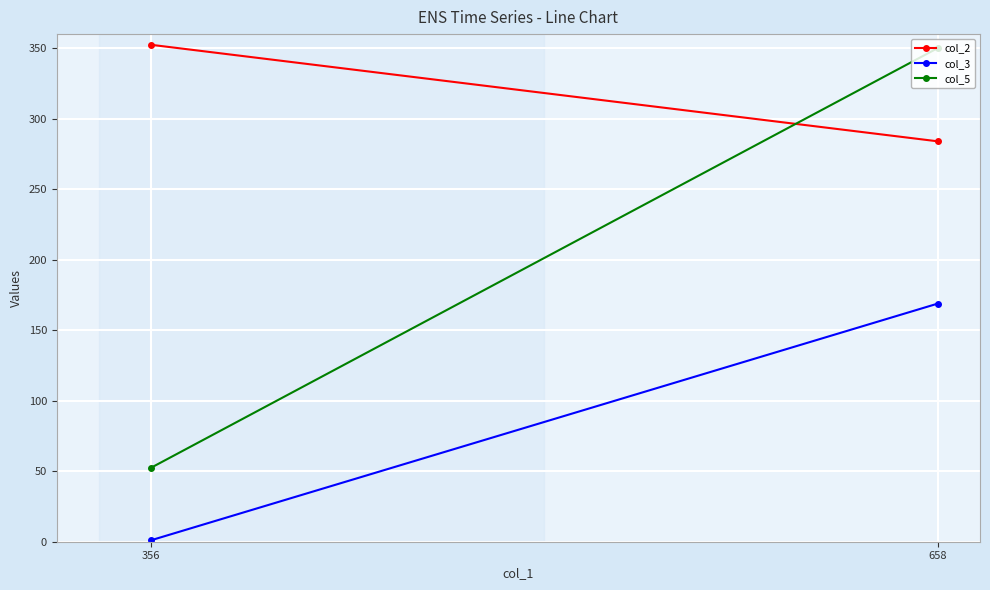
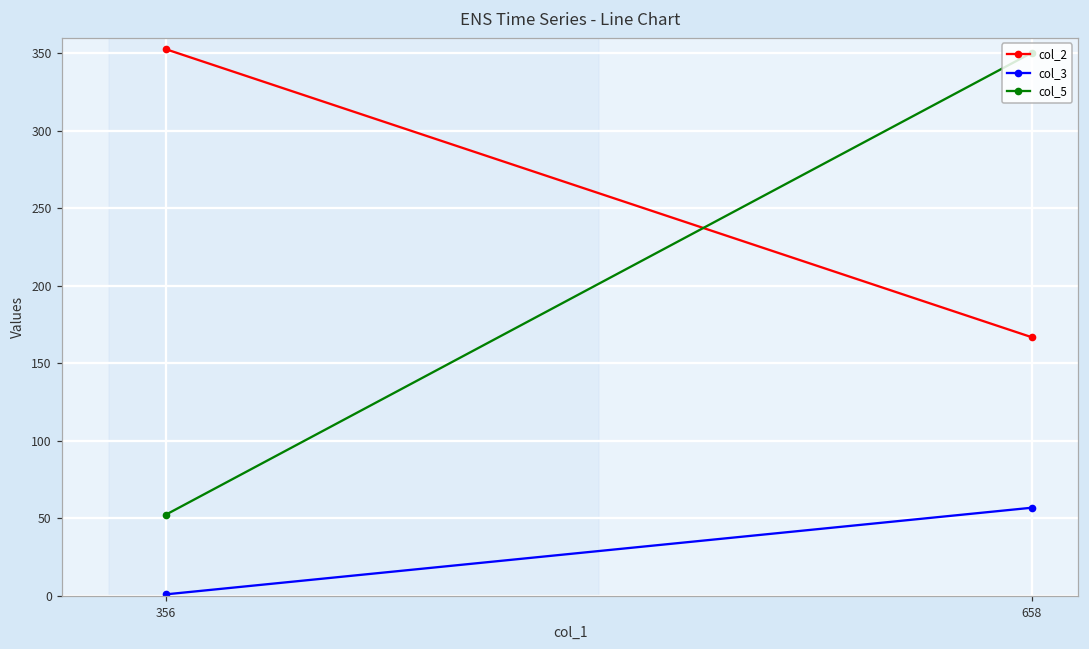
col_2, 658: 284 -> 167
col_3, 658: 169 -> 57
